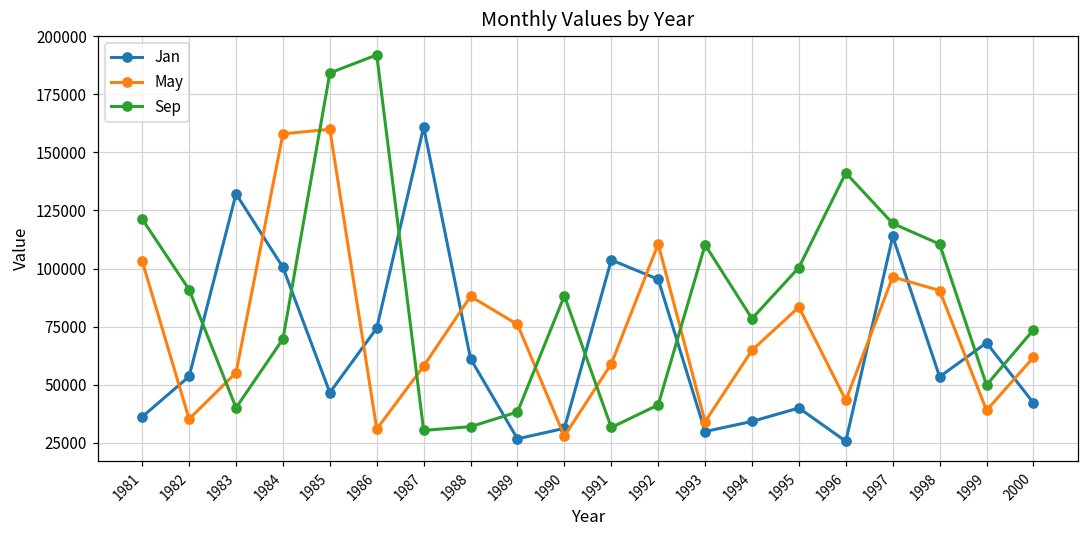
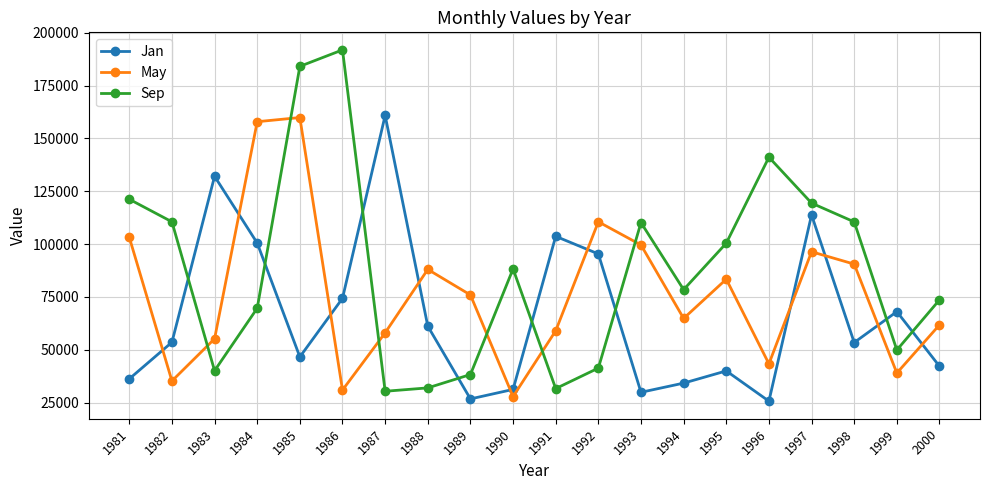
Sep, 1982: 91000 -> 111000
May, 1993: 34000 -> 100000
